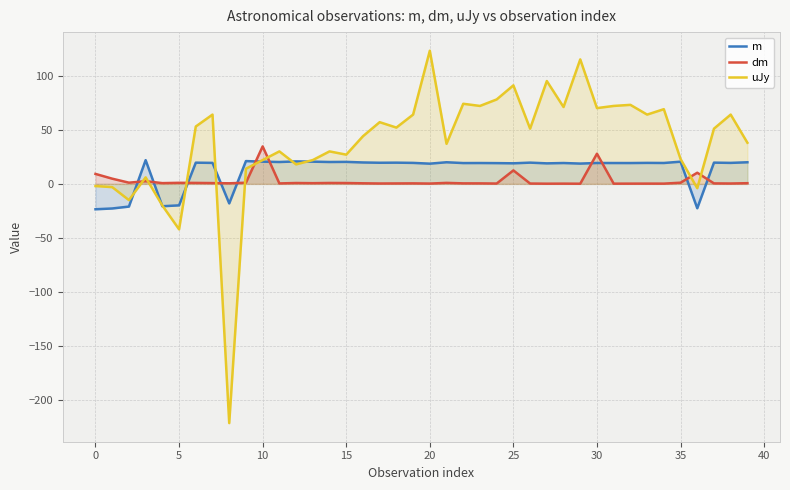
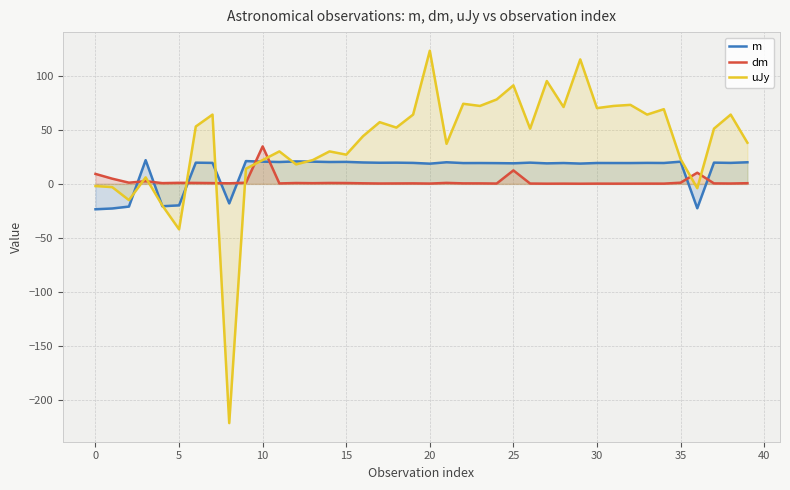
dm, 30: 28 -> 0
